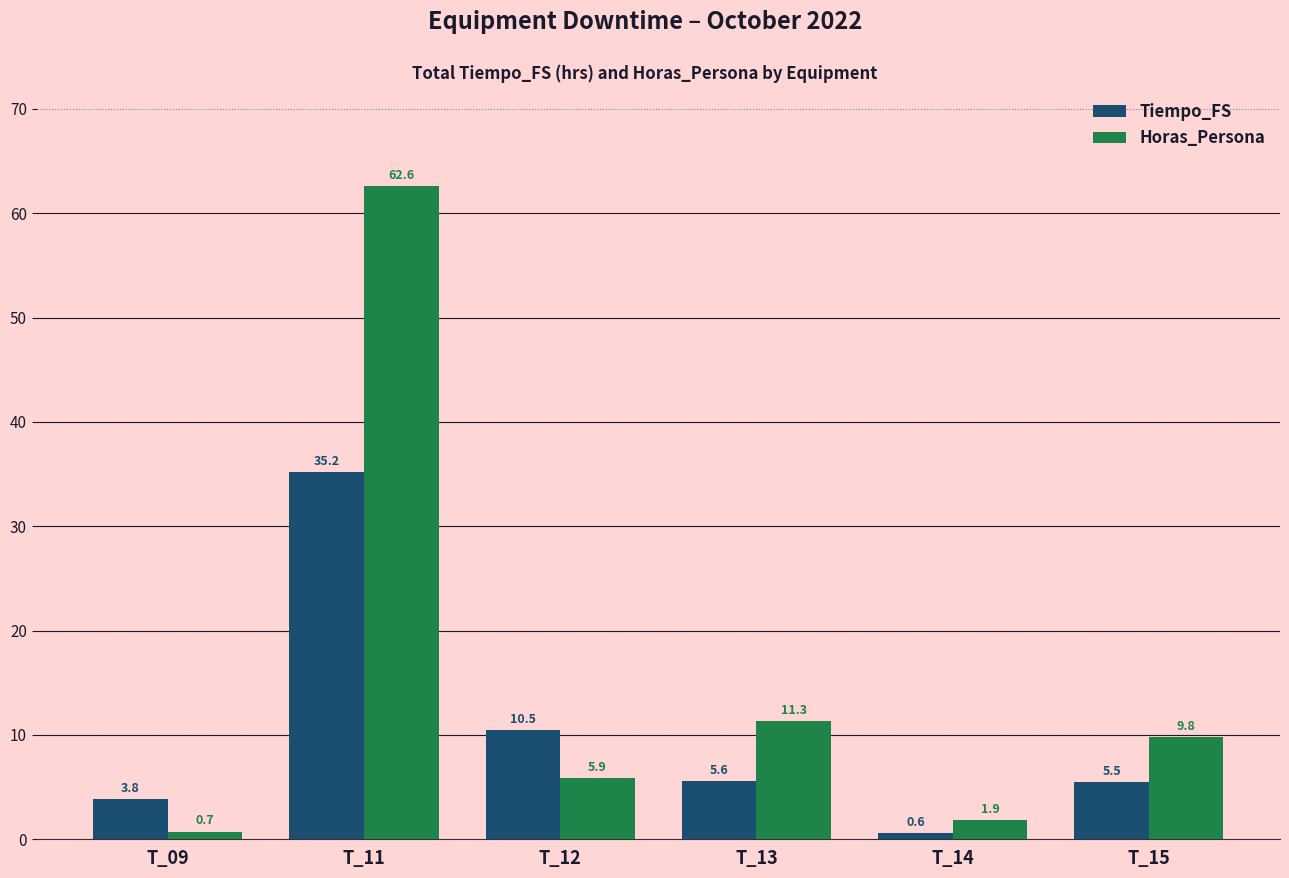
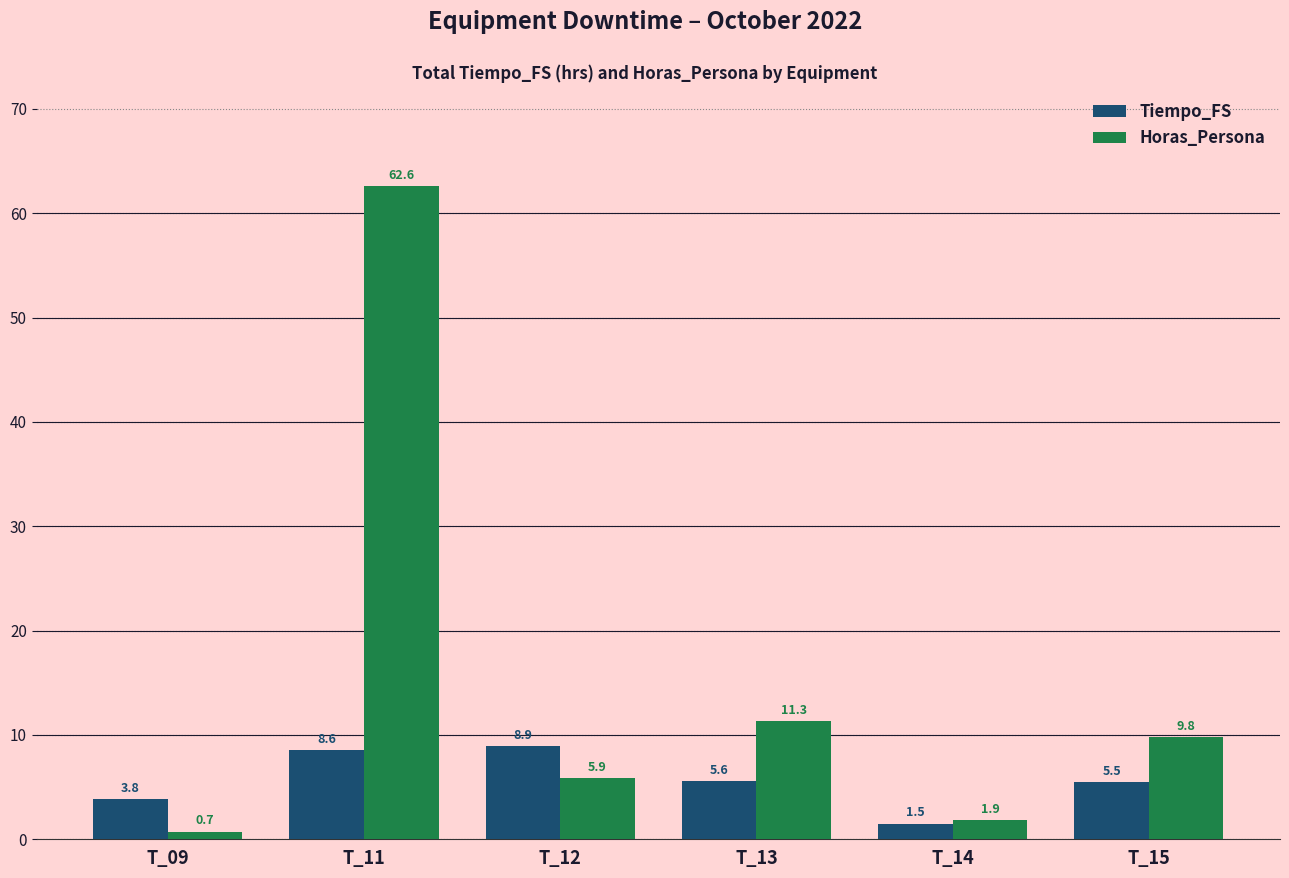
Tiempo_FS, T_11: 35.2 -> 8.6
Tiempo_FS, T_12: 10.5 -> 8.9
Tiempo_FS, T_14: 0.6 -> 1.5
